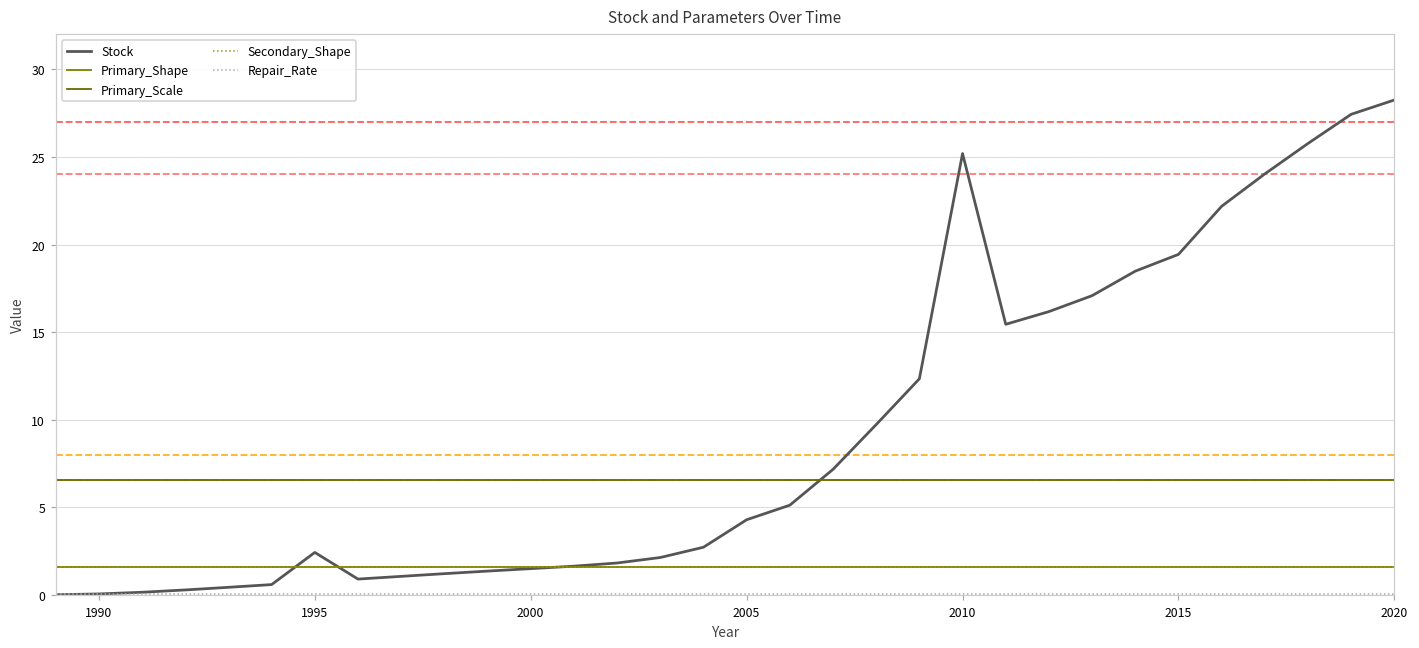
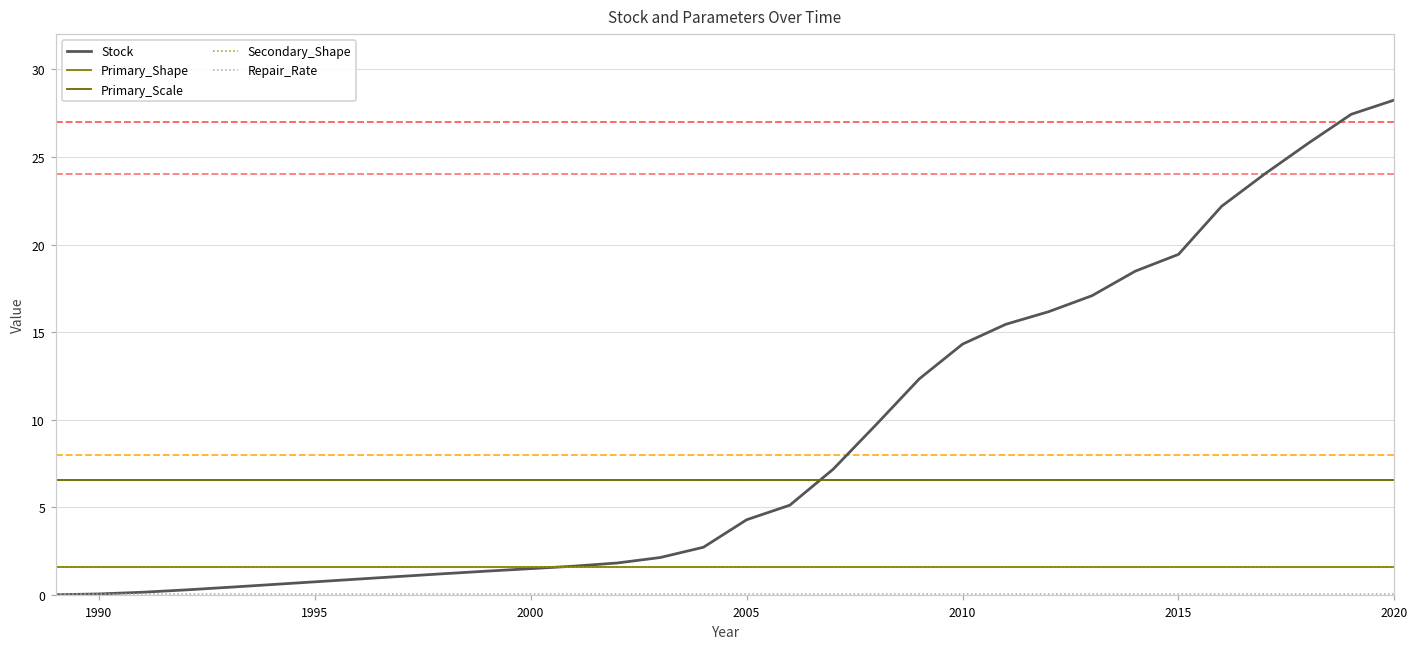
Stock, 1995: 2.4 -> 0.7
Stock, 2010: 25.2 -> 14.3
